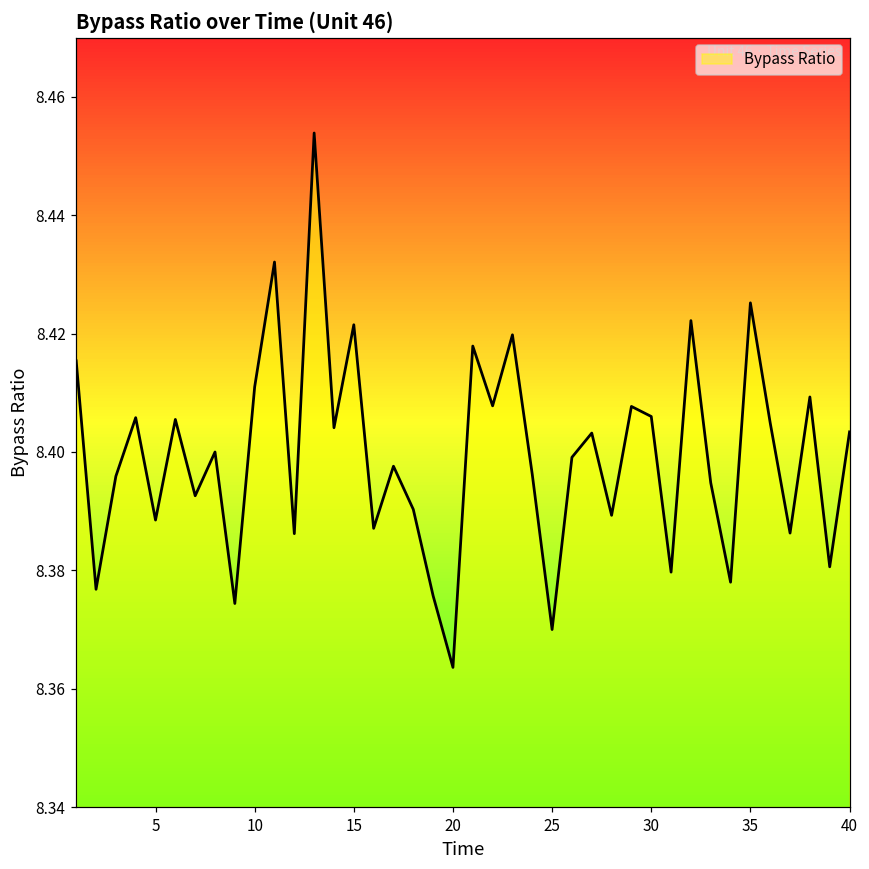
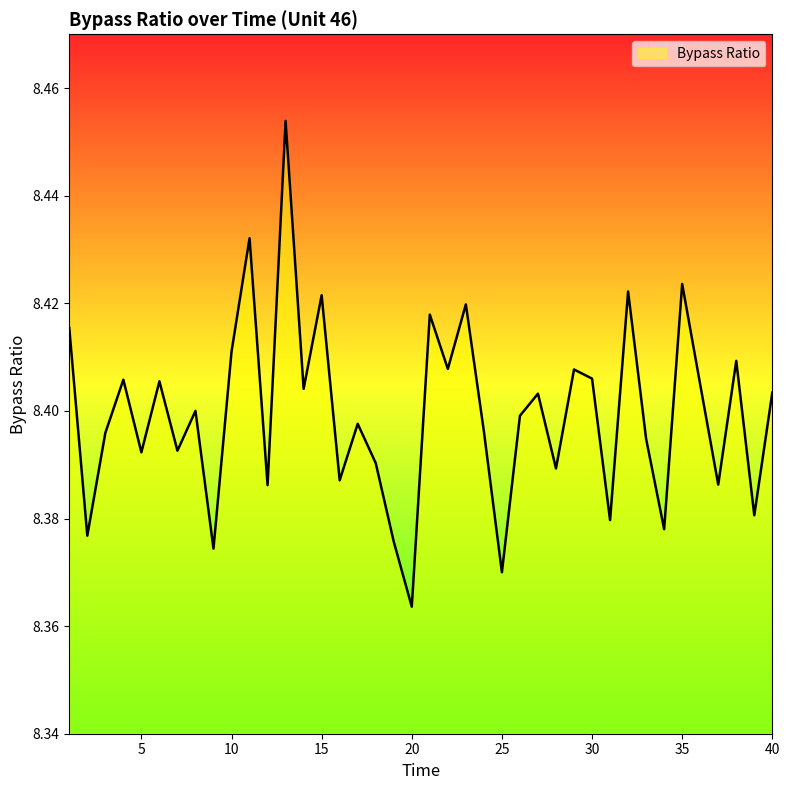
5: 8.389 -> 8.392
35: 8.425 -> 8.424
